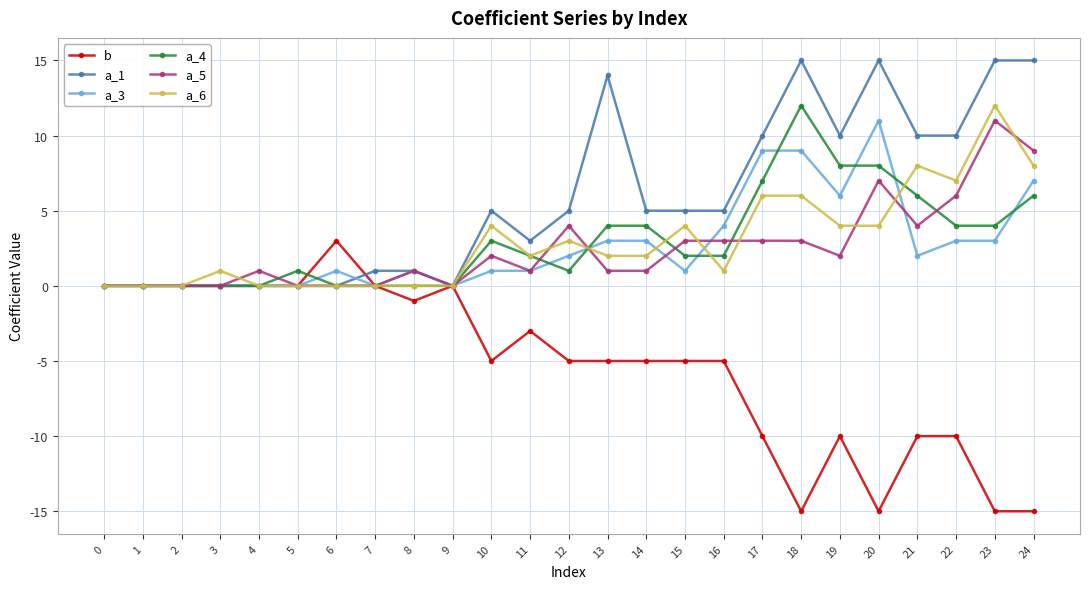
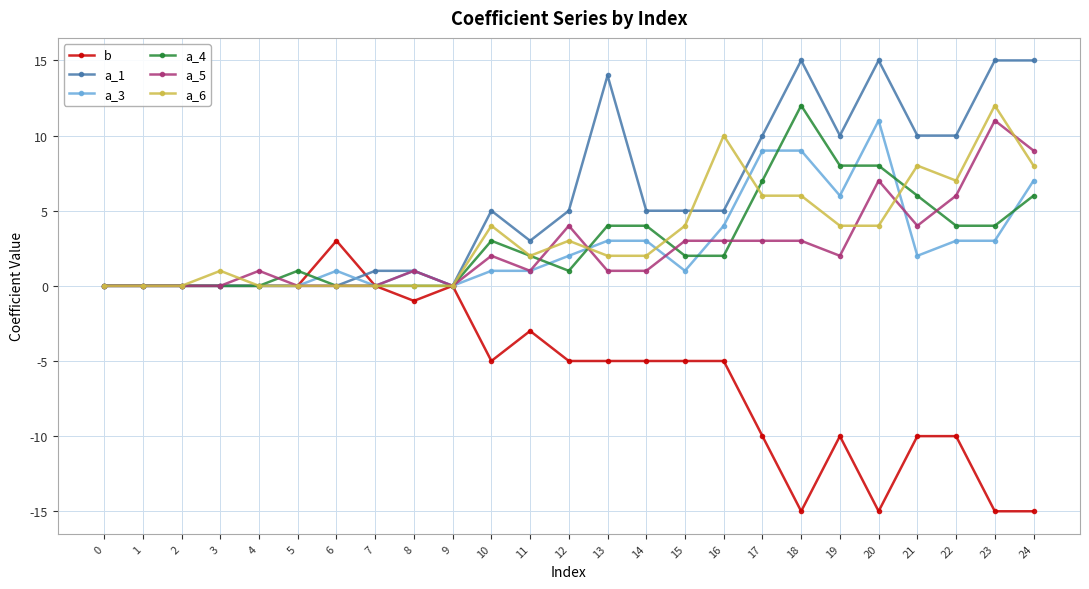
a_6, 16: 1 -> 10
